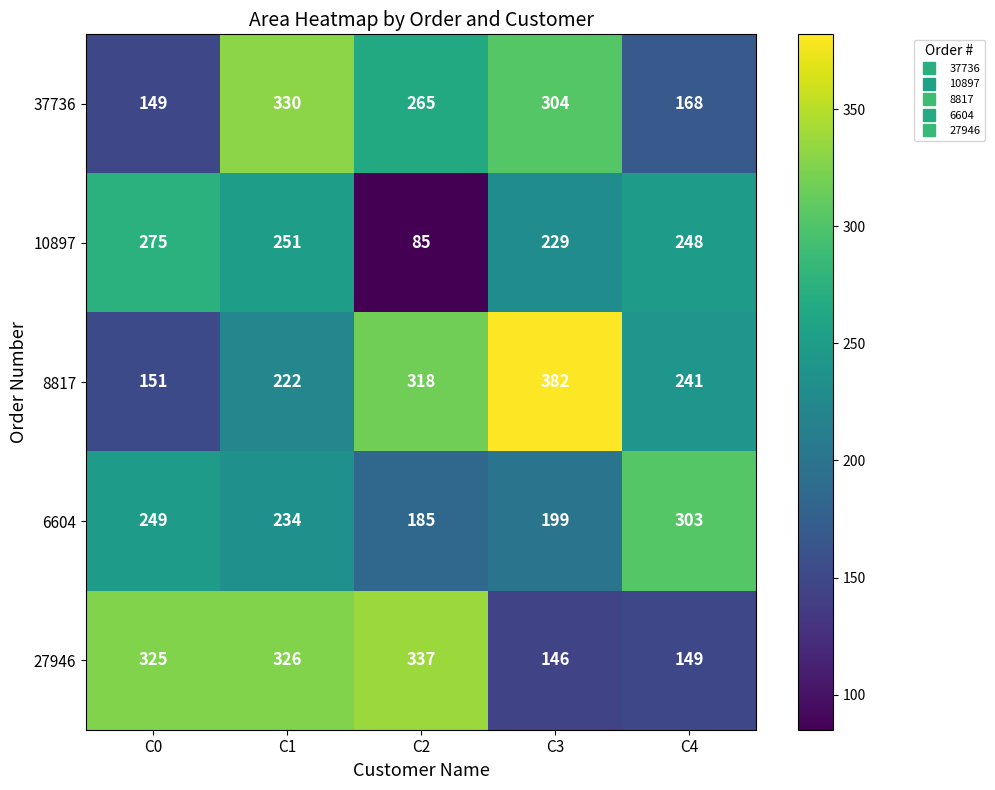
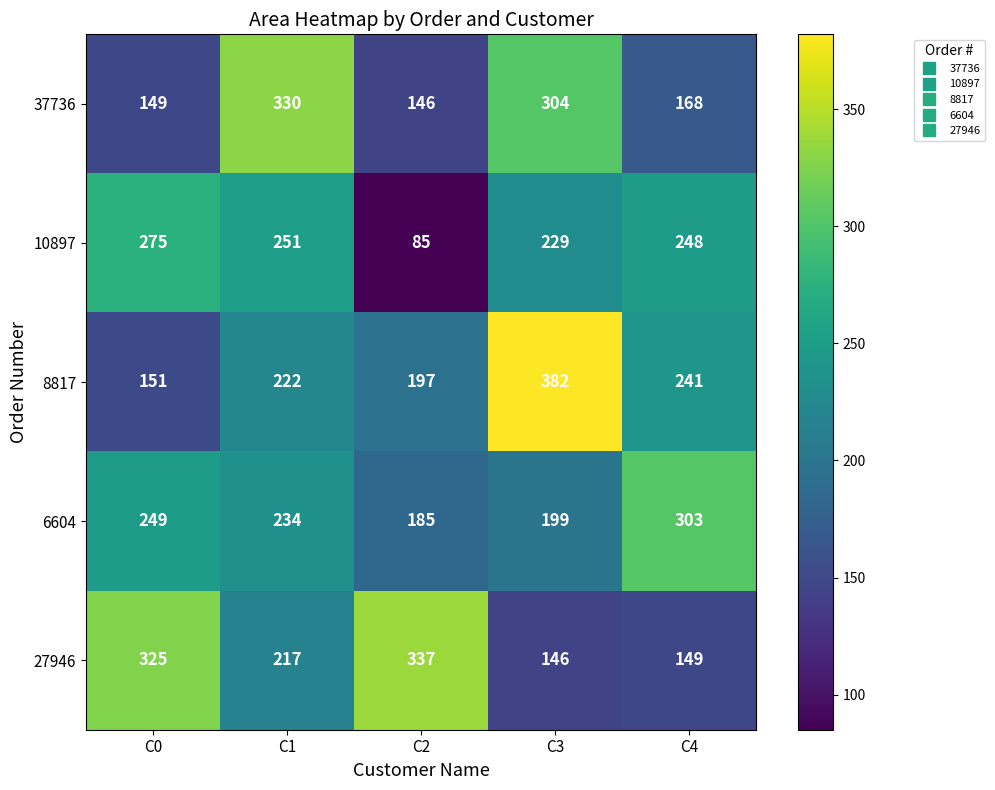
37736, C2: 265 -> 146
8817, C2: 318 -> 197
27946, C1: 326 -> 217
